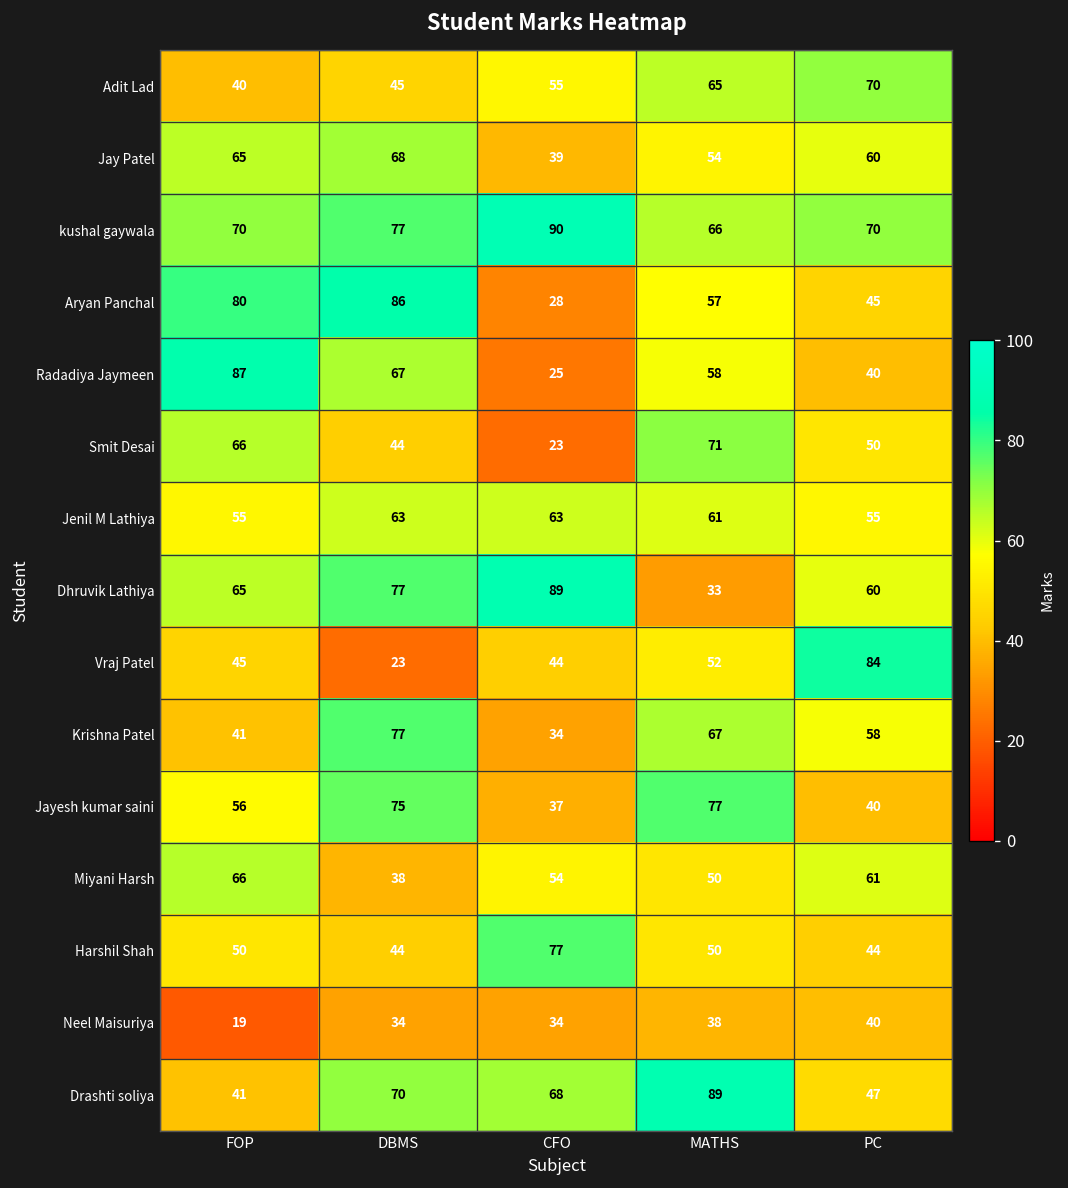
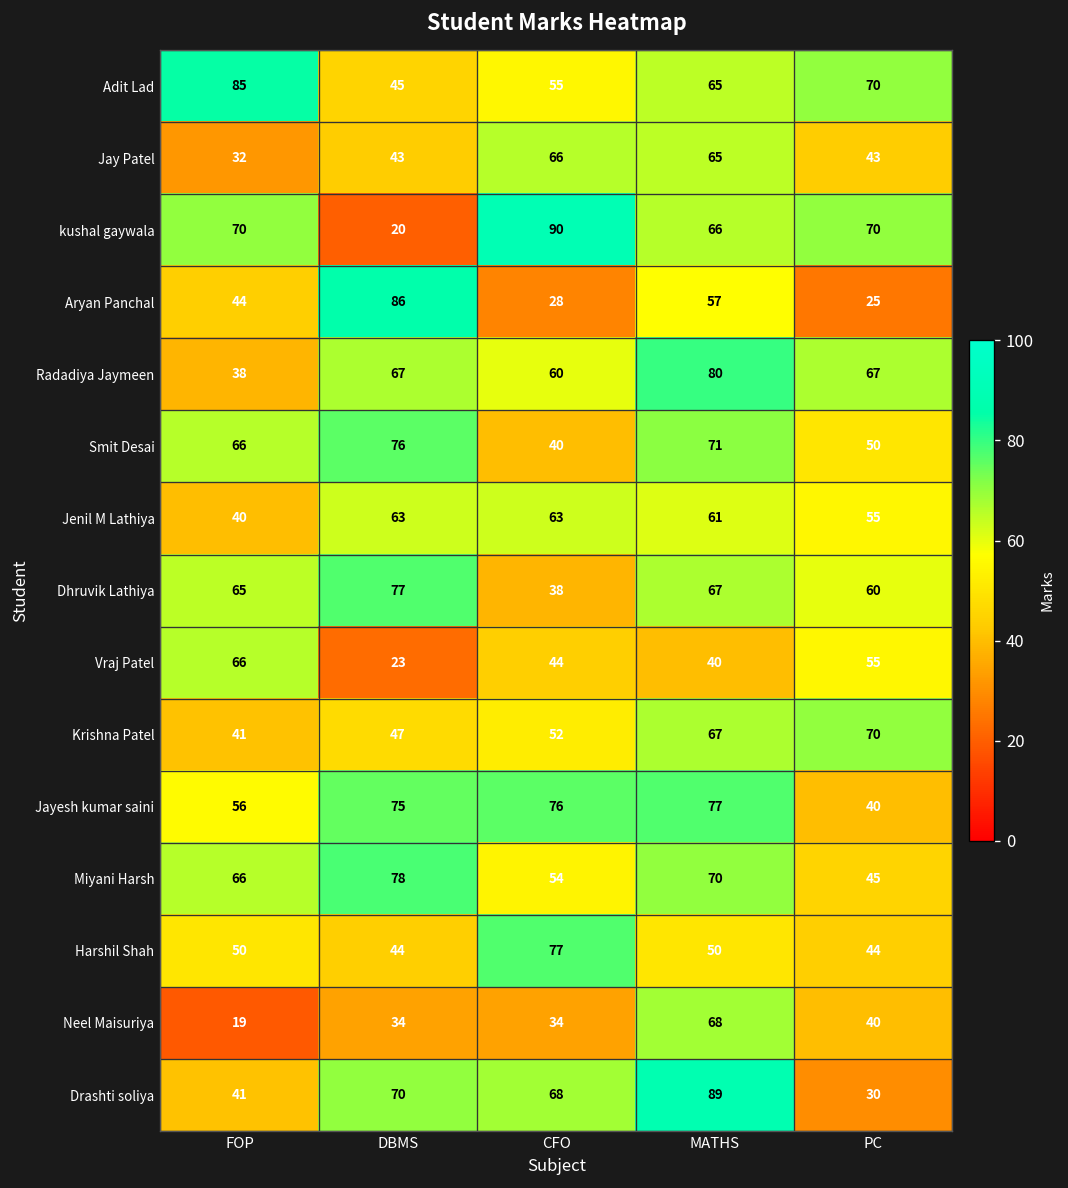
Adit Lad, FOP: 40 -> 85
Jay Patel, FOP: 65 -> 32
Jay Patel, DBMS: 68 -> 43
Jay Patel, CFO: 39 -> 66
Jay Patel, MATHS: 54 -> 65
Jay Patel, PC: 60 -> 43
kushal gaywala, DBMS: 77 -> 20
Aryan Panchal, FOP: 80 -> 44
Aryan Panchal, PC: 45 -> 25
Radadiya Jaymeen, FOP: 87 -> 38
Radadiya Jaymeen, CFO: 25 -> 60
Radadiya Jaymeen, MATHS: 58 -> 80
Radadiya Jaymeen, PC: 40 -> 67
Smit Desai, DBMS: 44 -> 76
Smit Desai, CFO: 23 -> 40
Jenil M Lathiya, FOP: 55 -> 40
Dhruvik Lathiya, CFO: 89 -> 38
Dhruvik Lathiya, MATHS: 33 -> 67
Vraj Patel, FOP: 45 -> 66
Vraj Patel, MATHS: 52 -> 40
Vraj Patel, PC: 84 -> 55
Krishna Patel, DBMS: 77 -> 47
Krishna Patel, CFO: 34 -> 52
Krishna Patel, PC: 58 -> 70
Jayesh kumar saini, CFO: 37 -> 76
Miyani Harsh, DBMS: 38 -> 78
Miyani Harsh, MATHS: 50 -> 70
Miyani Harsh, PC: 61 -> 45
Neel Maisuriya, MATHS: 38 -> 68
Drashti soliya, PC: 47 -> 30
